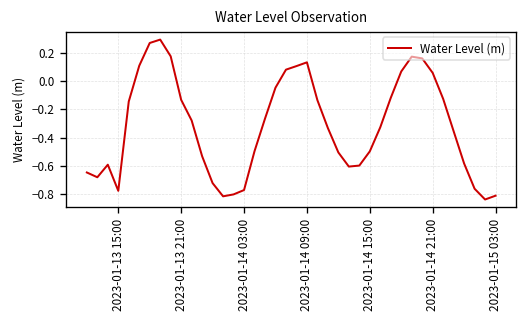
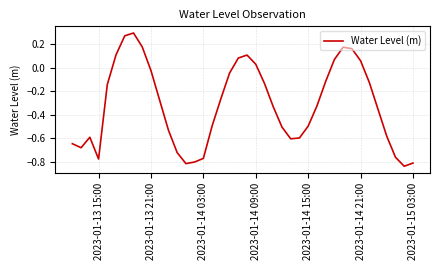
2023-01-13 21:00: -0.13 -> -0.03
2023-01-14 09:00: 0.13 -> 0.03
